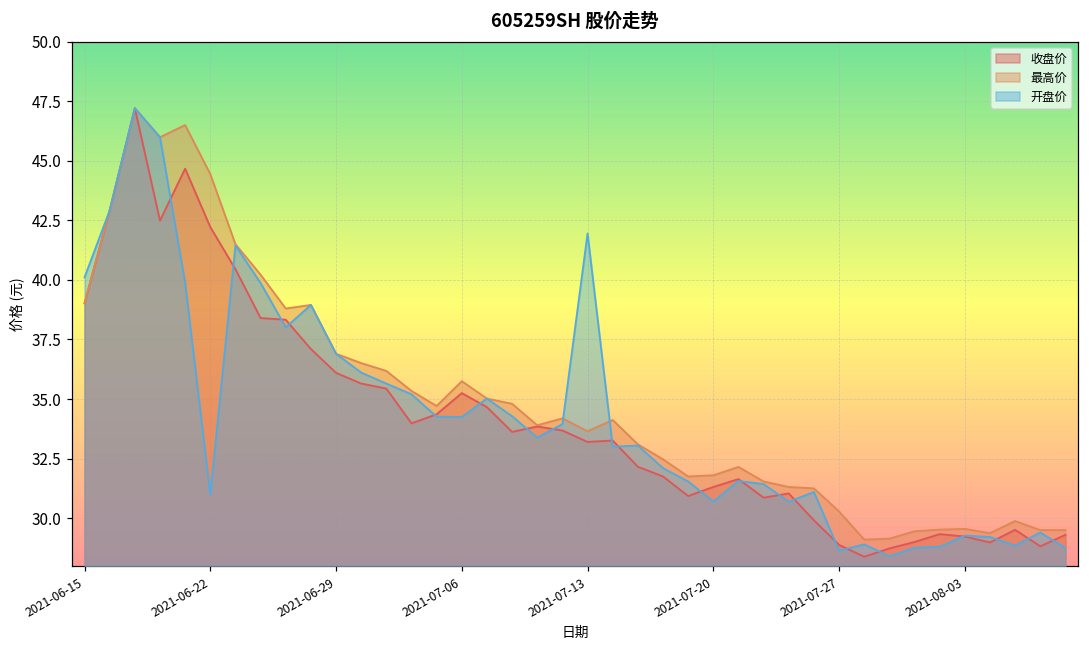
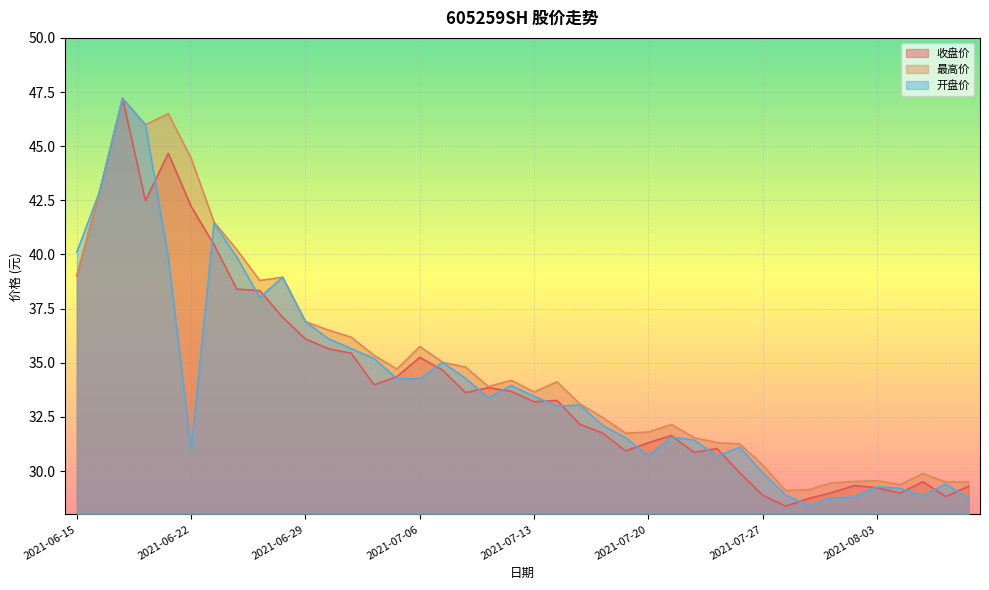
开盘价, 2021-07-13: 42.0 -> 33.5
开盘价, 2021-07-27: 28.6 -> 29.9
